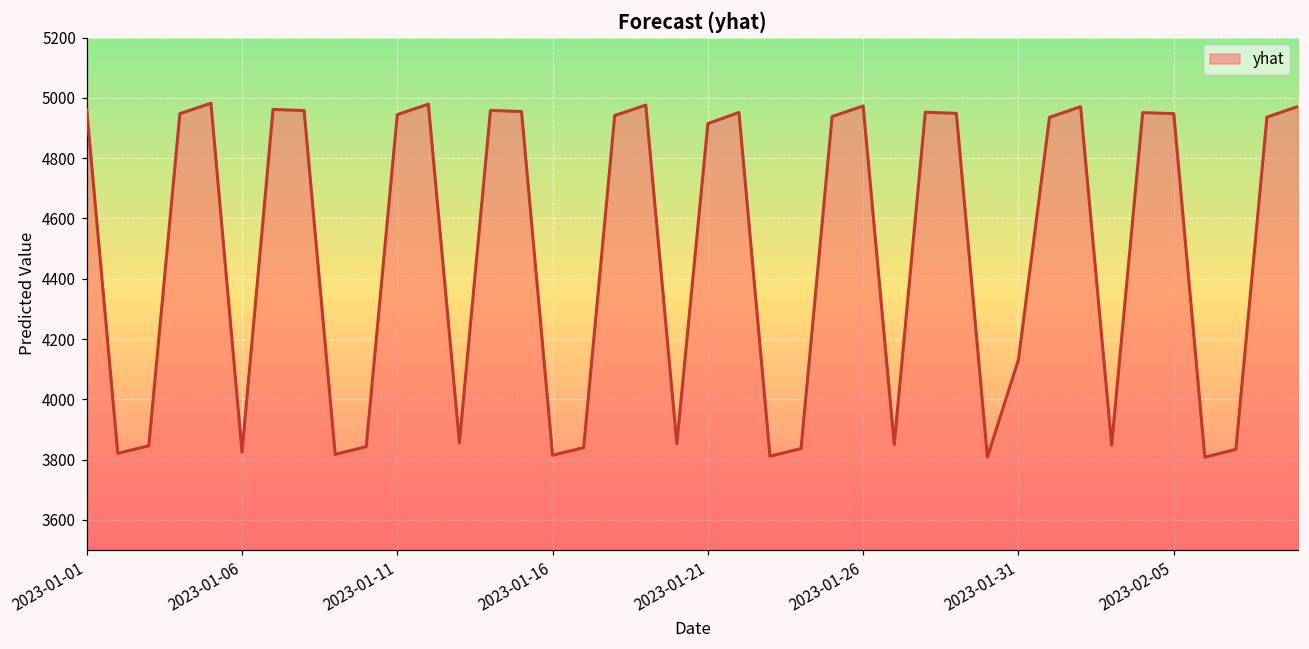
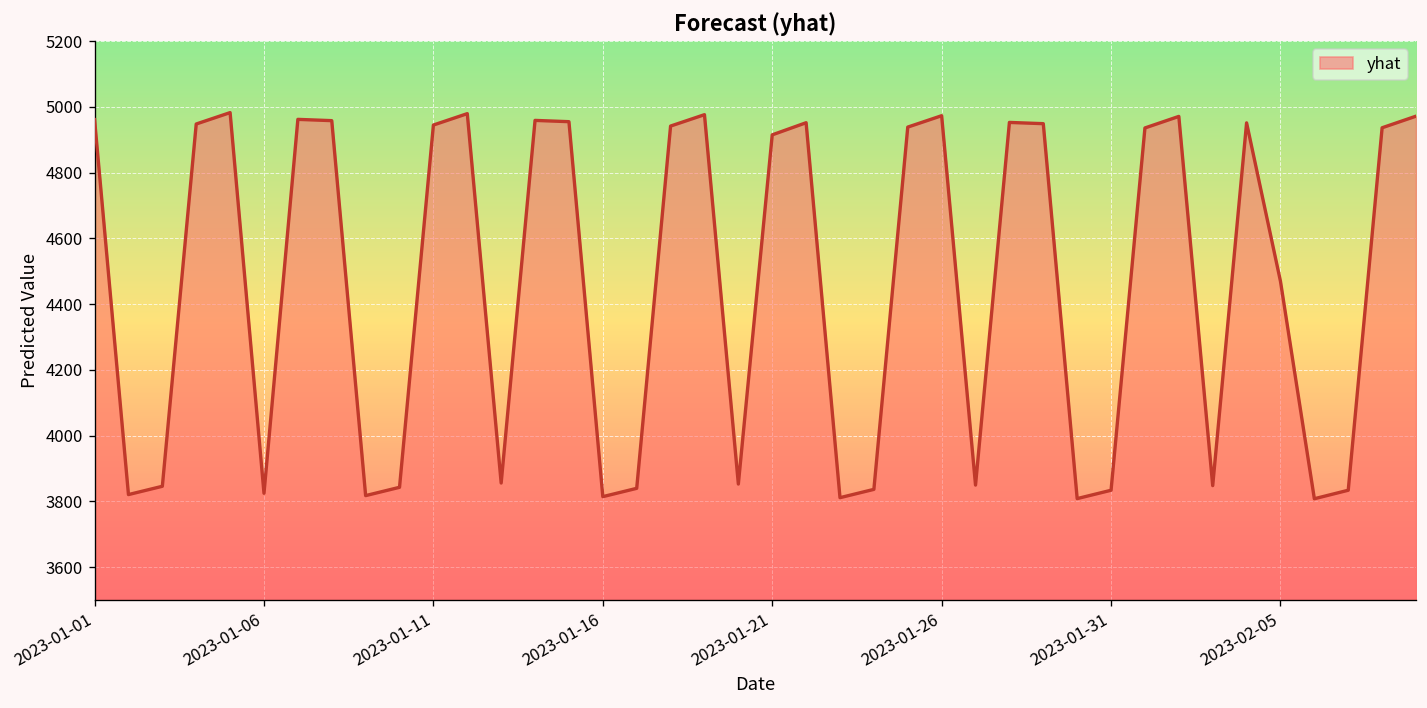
2023-01-31: 4130 -> 3830
2023-02-05: 4950 -> 4470
